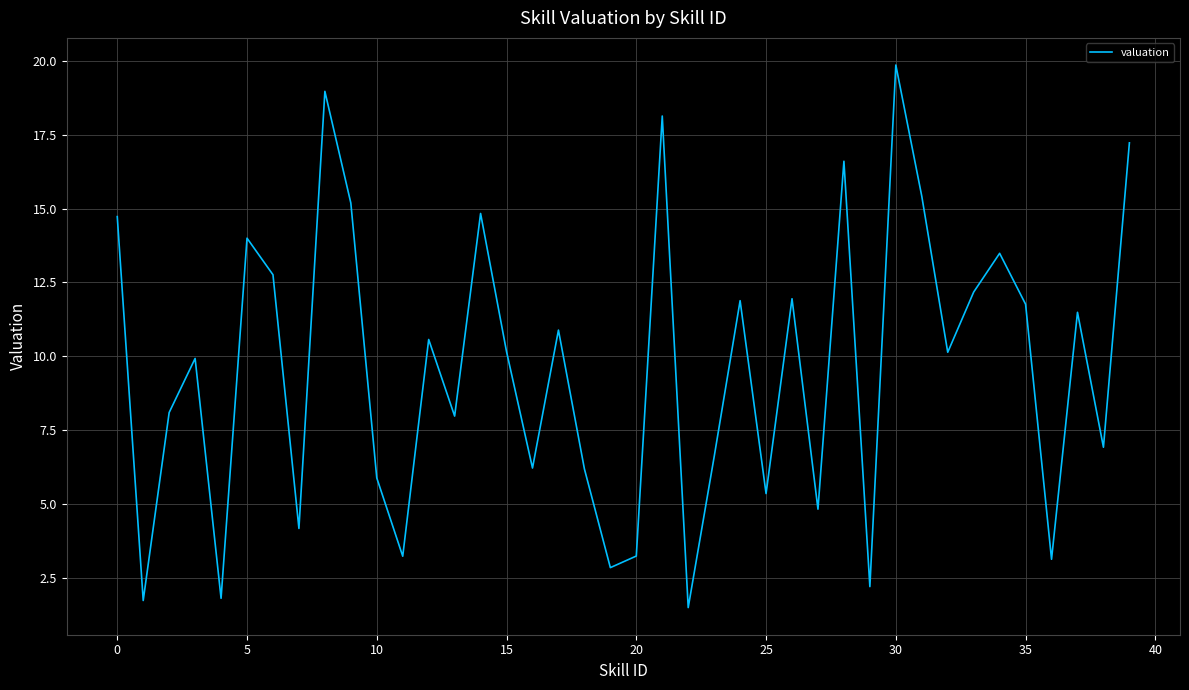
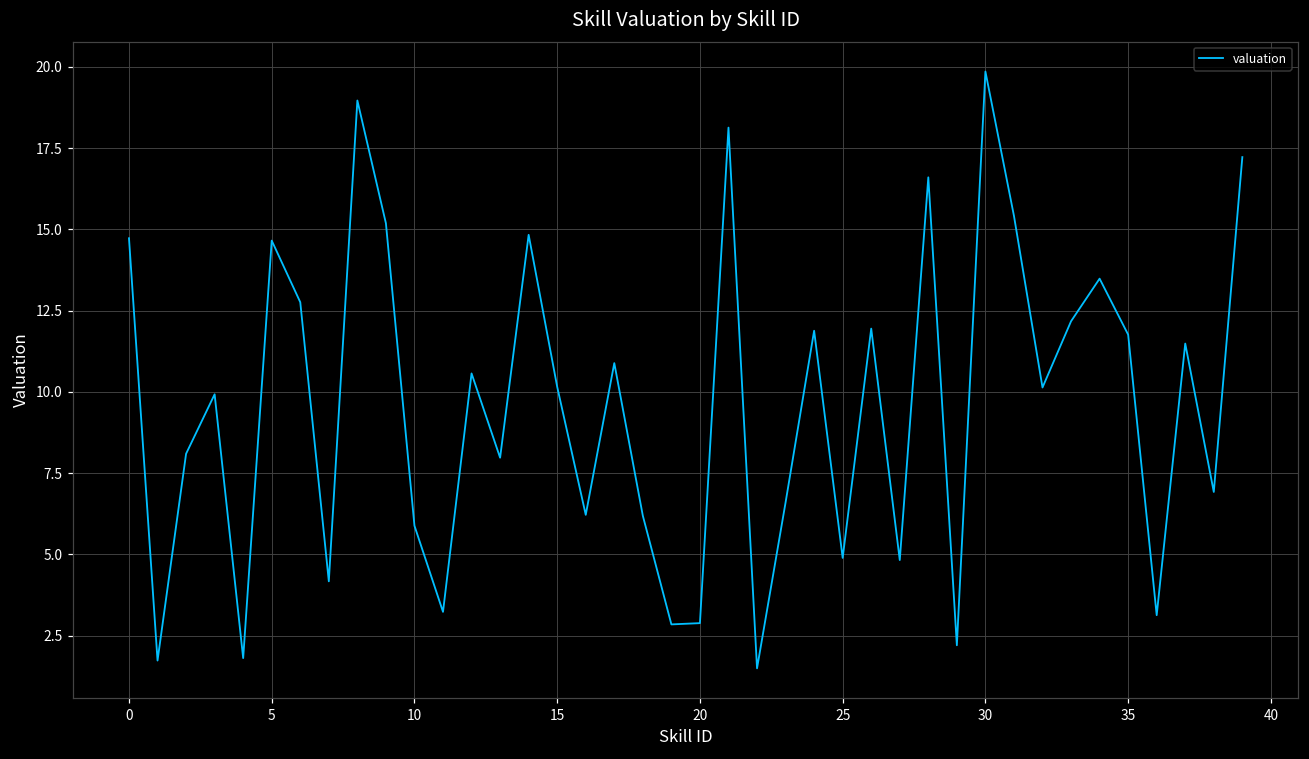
5: 14.0 -> 14.7
20: 3.2 -> 2.9
25: 5.4 -> 4.9
